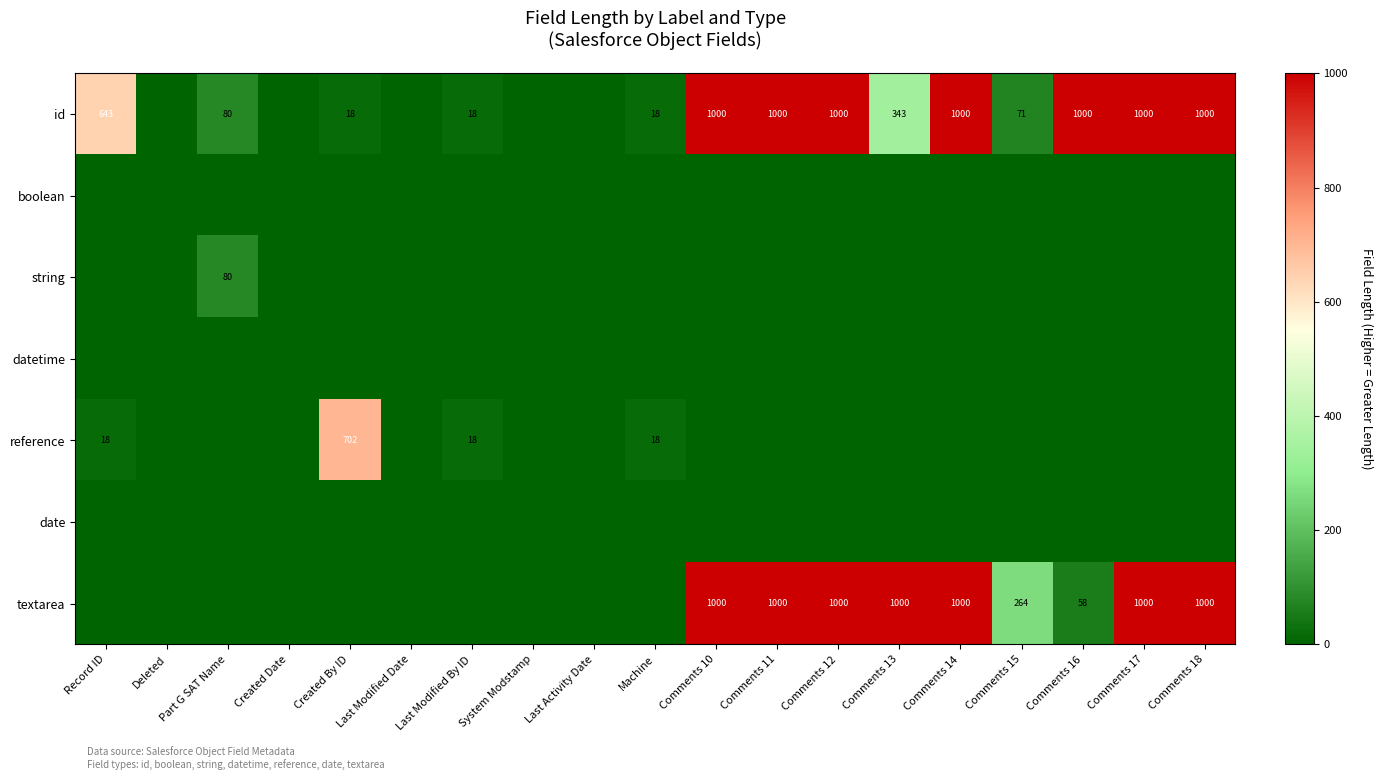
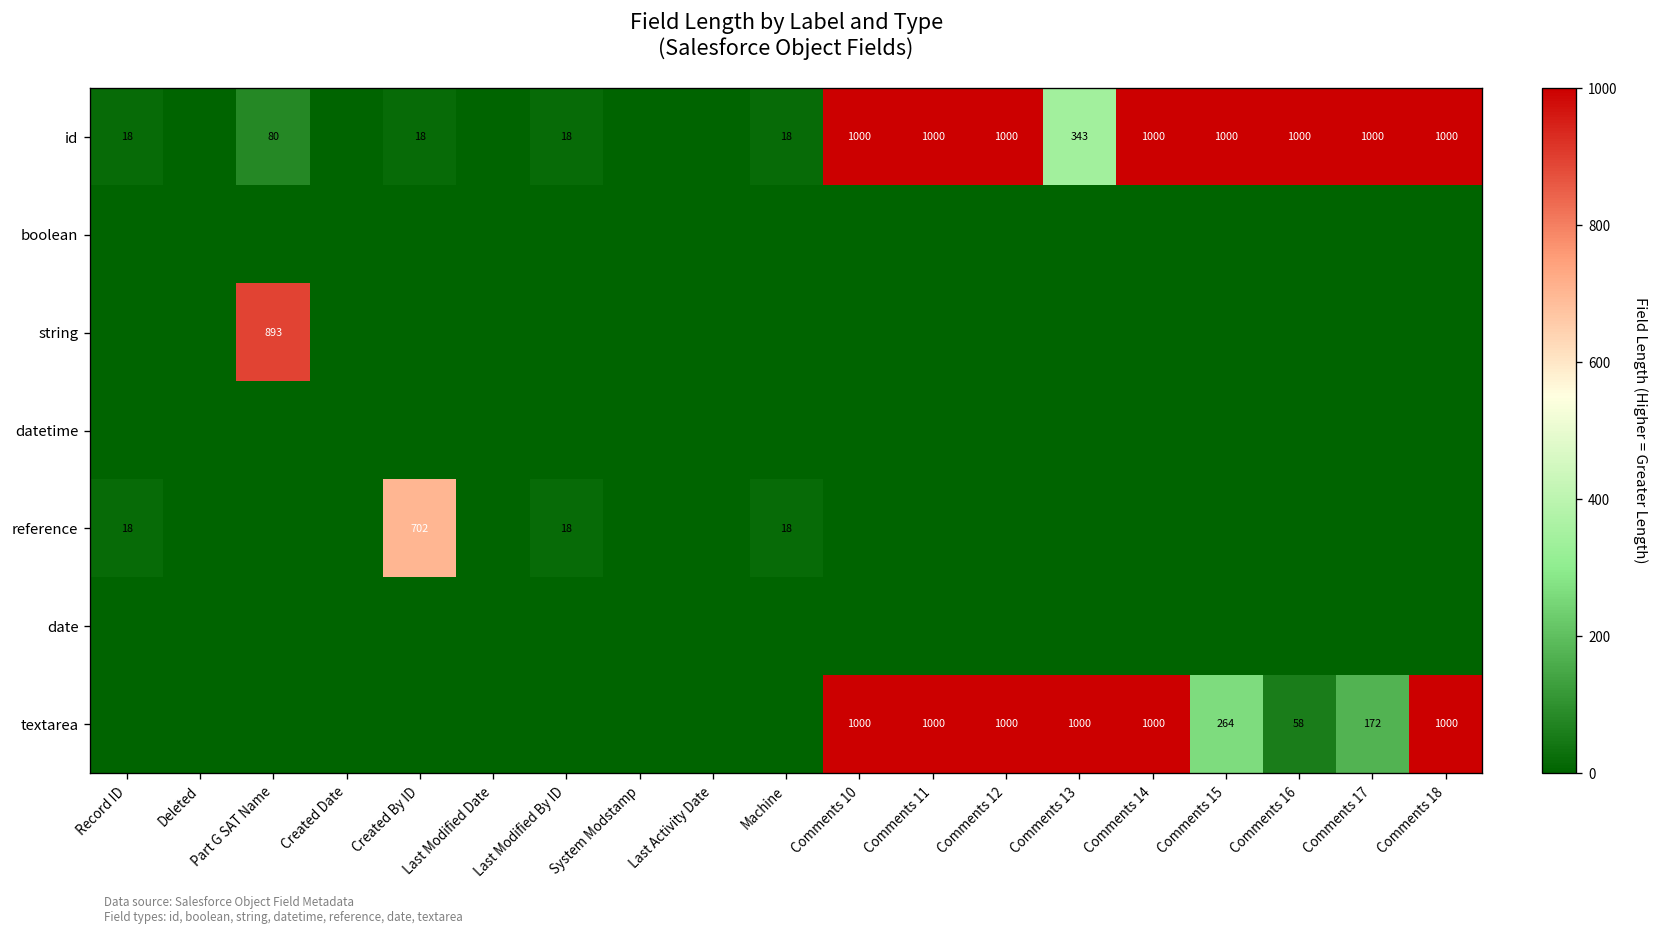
id, Record ID: 643 -> 18
id, Comments 15: 71 -> 1000
string, Part G SAT Name: 80 -> 893
textarea, Comments 17: 1000 -> 172
